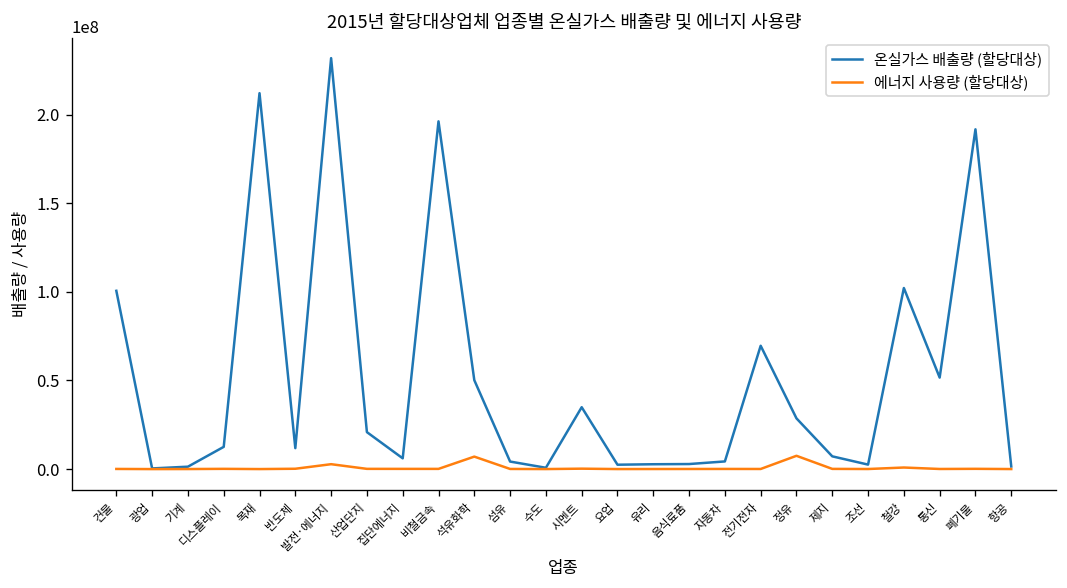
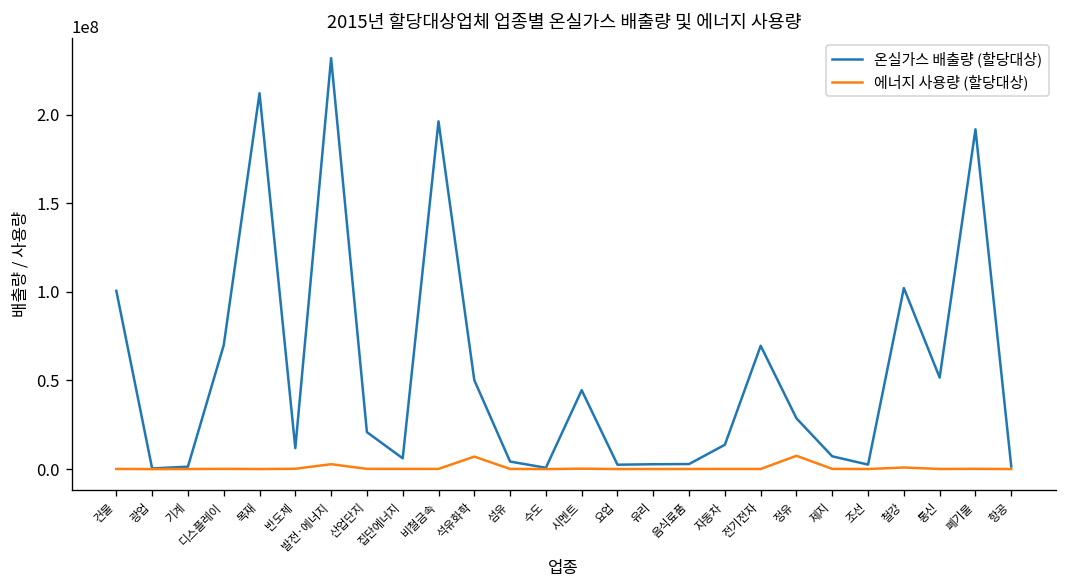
온실가스 배출량 (할당대상), 디스플레이: 13000000 -> 70000000
온실가스 배출량 (할당대상), 시멘트: 35000000 -> 45000000
온실가스 배출량 (할당대상), 자동차: 4000000 -> 14000000
